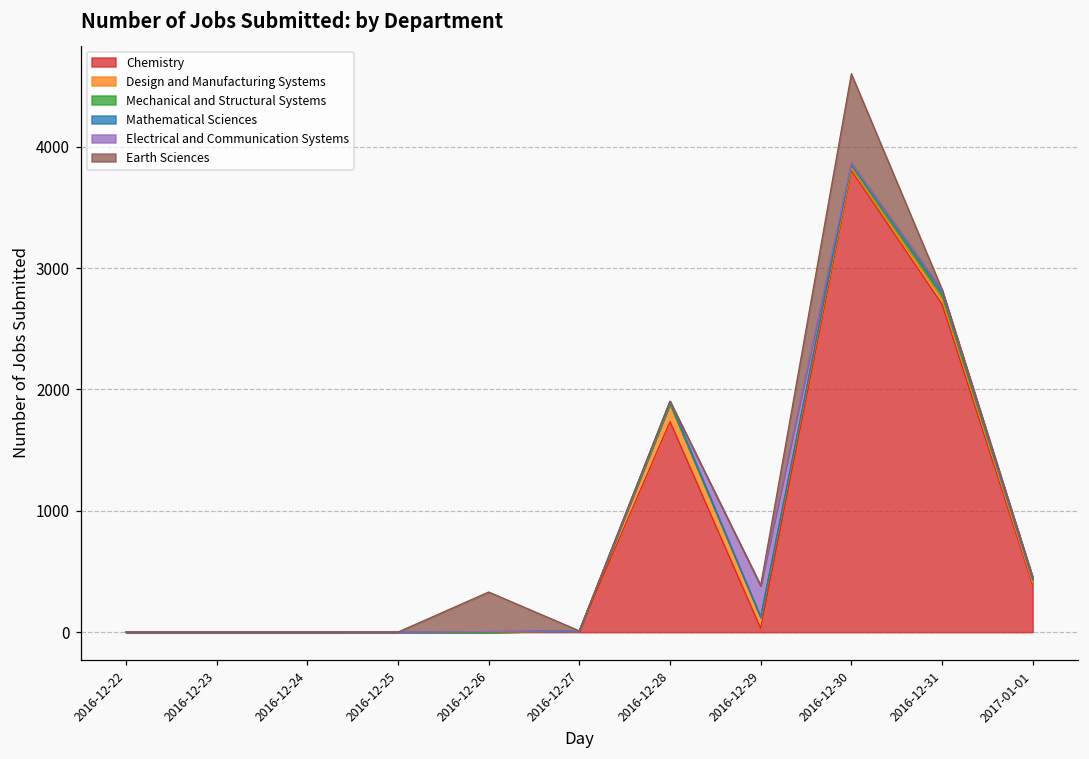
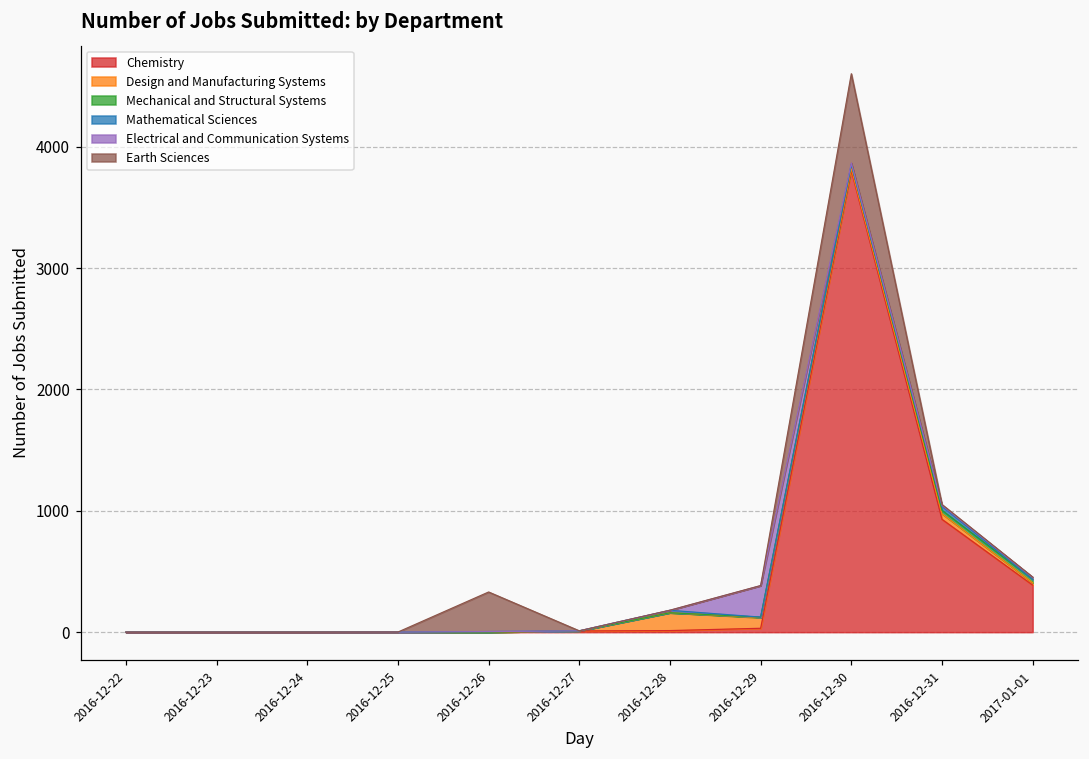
Chemistry, 2016-12-28: 1740 -> 10
Chemistry, 2016-12-31: 2700 -> 930
